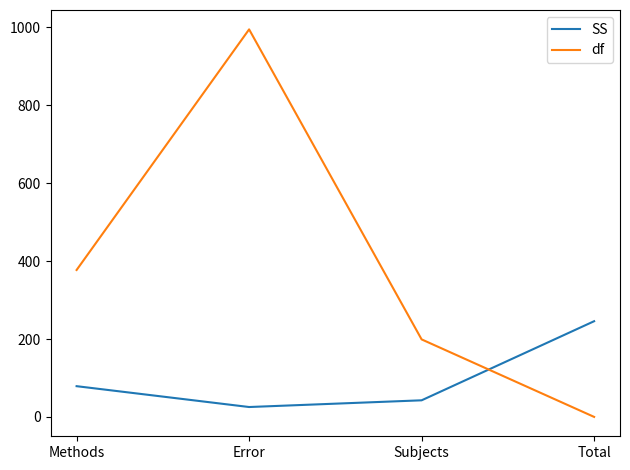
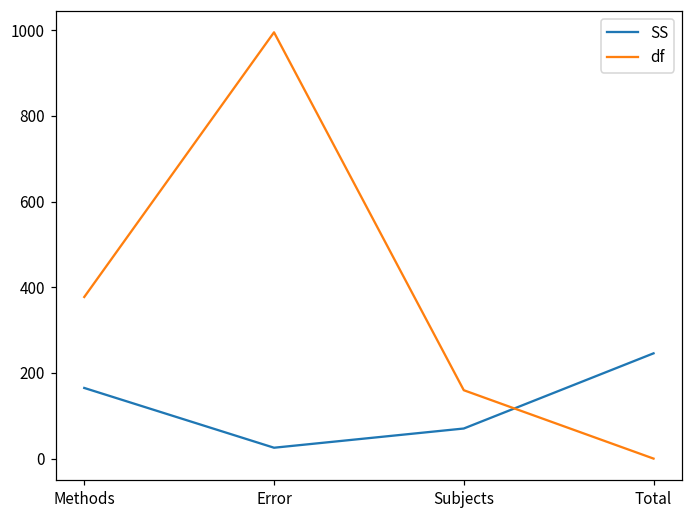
SS, Methods: 80 -> 160
SS, Subjects: 40 -> 70
df, Subjects: 200 -> 160
